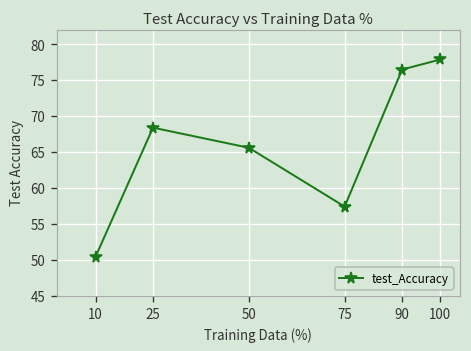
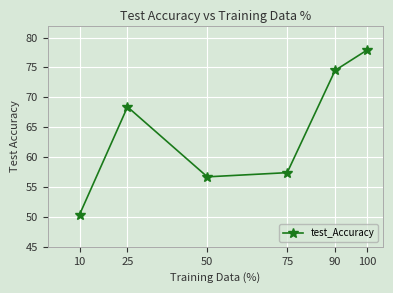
50: 66 -> 57
90: 77 -> 75
